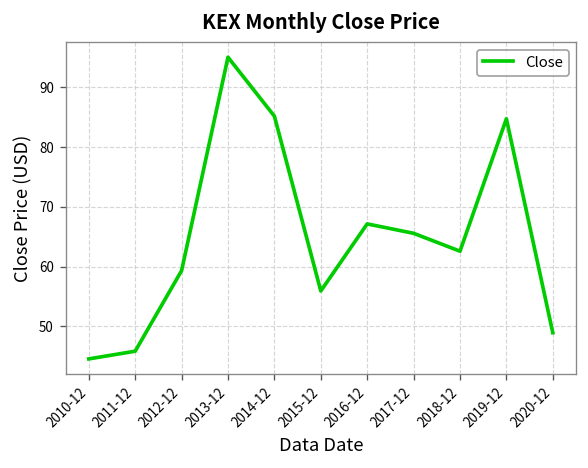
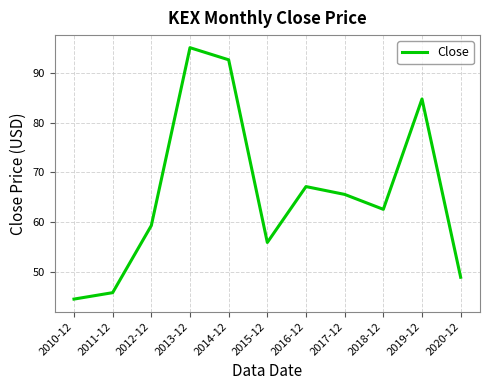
2014-12: 85 -> 93
